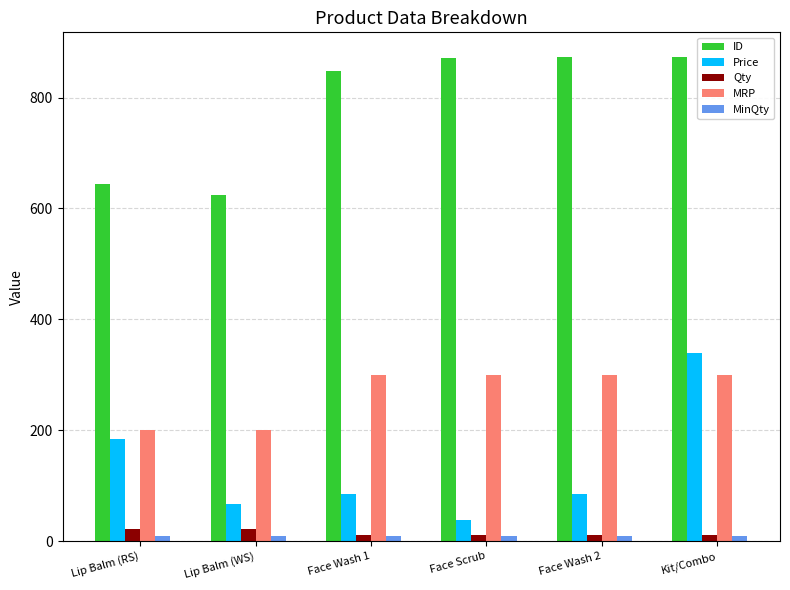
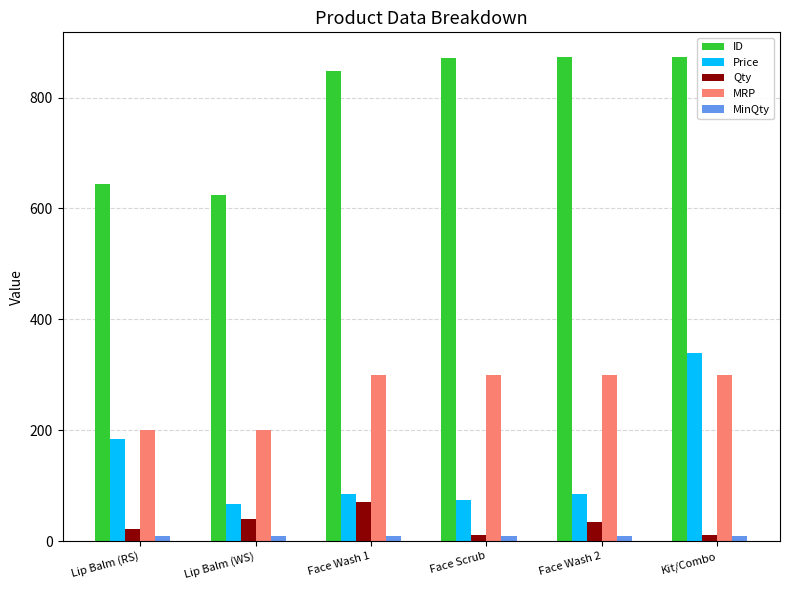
Qty, Lip Balm (WS): 20 -> 40
Qty, Face Wash 1: 10 -> 70
Price, Face Scrub: 40 -> 80
Qty, Face Wash 2: 10 -> 30
